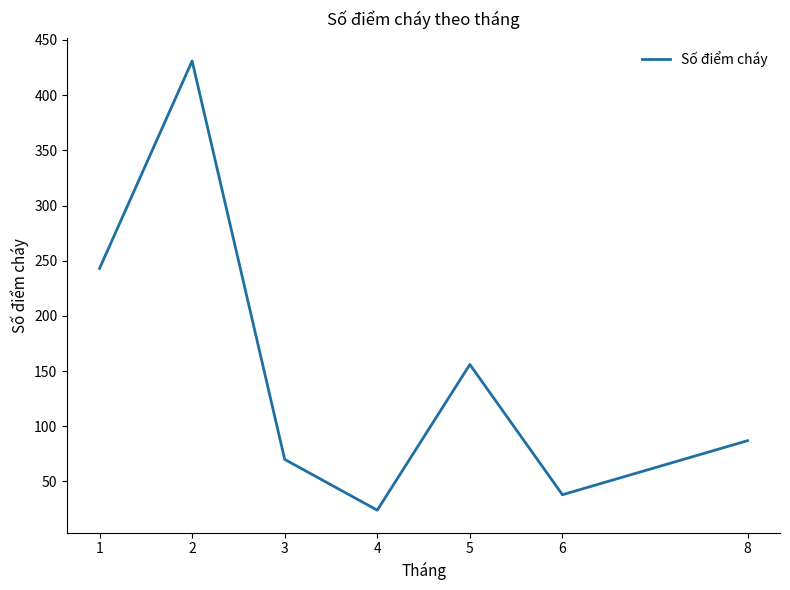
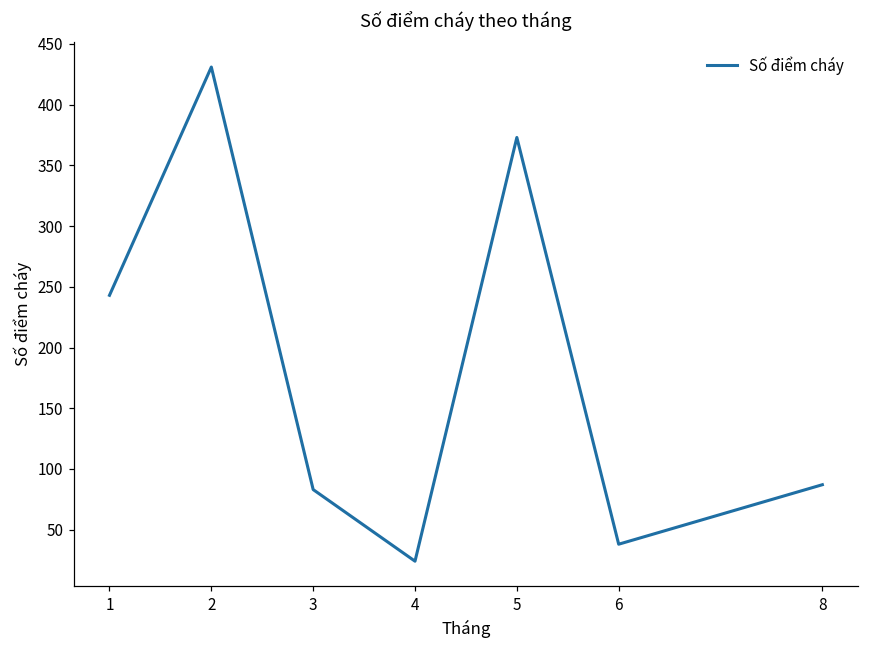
3: 70 -> 83
5: 156 -> 373
